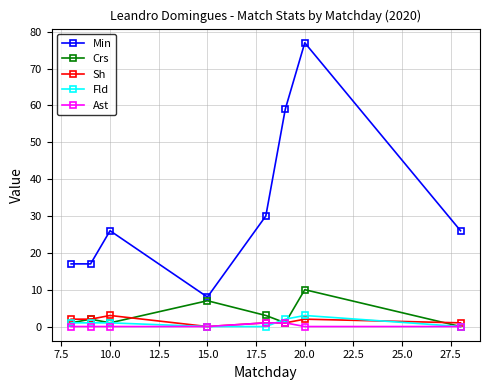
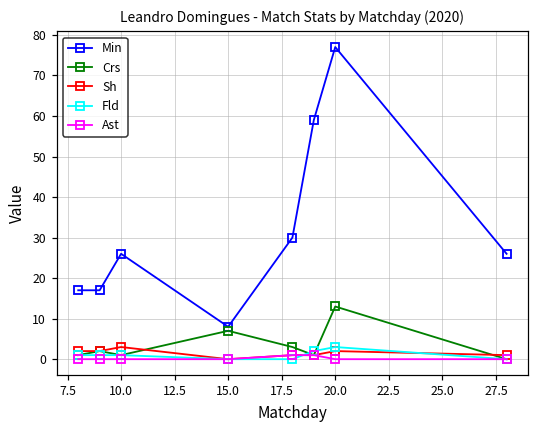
Crs, 20.0: 10 -> 13
